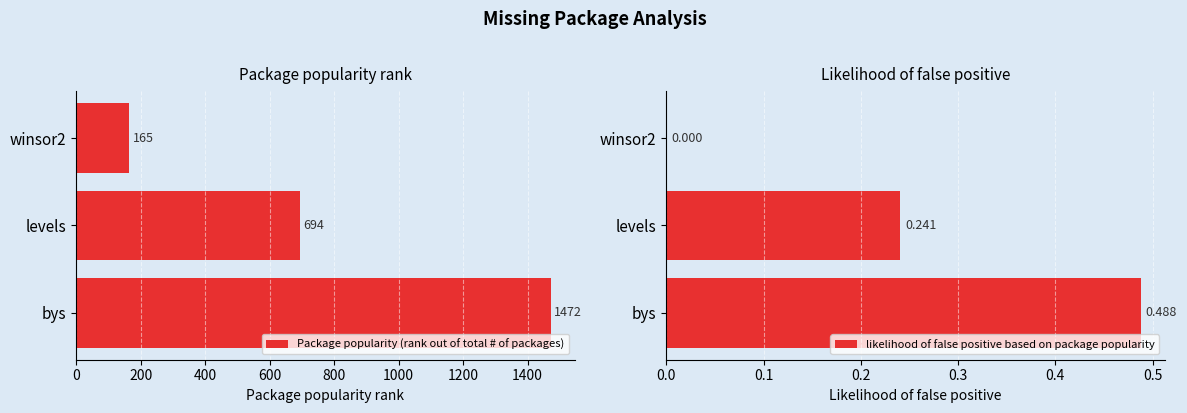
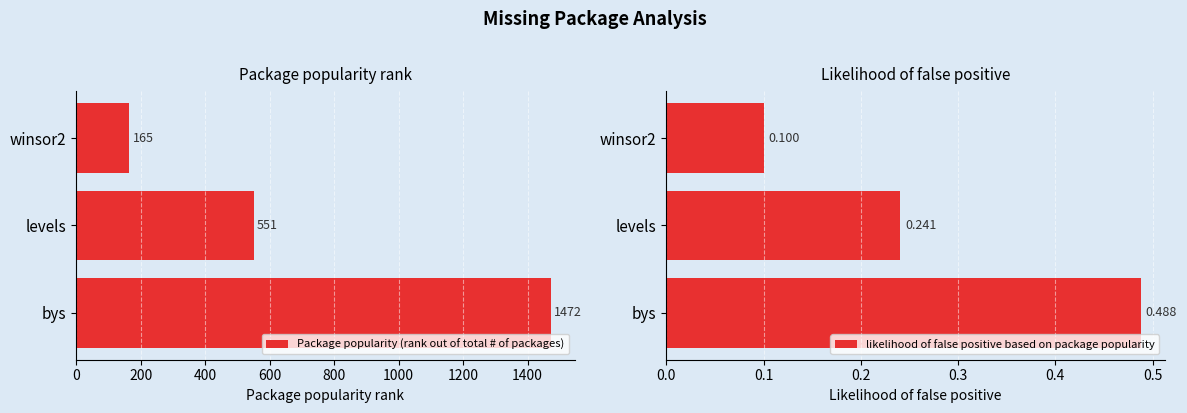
Package popularity rank, levels: 694 -> 551
Likelihood of false positive, winsor2: 0.000 -> 0.100
